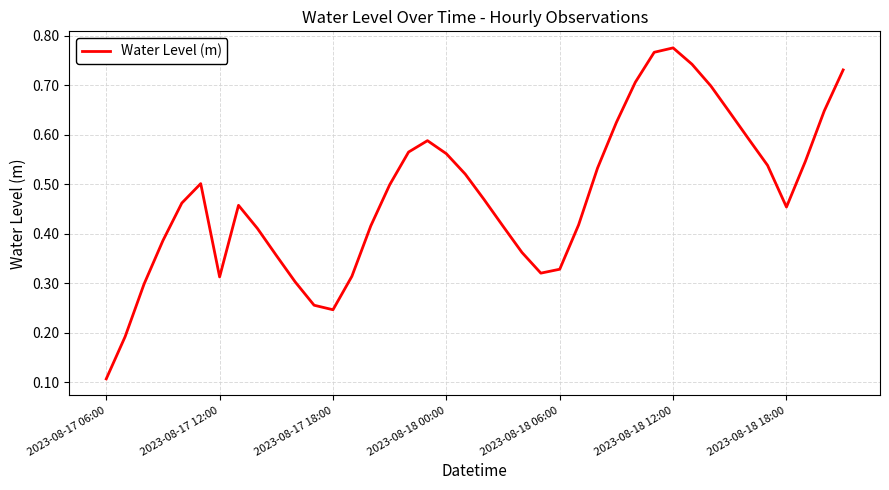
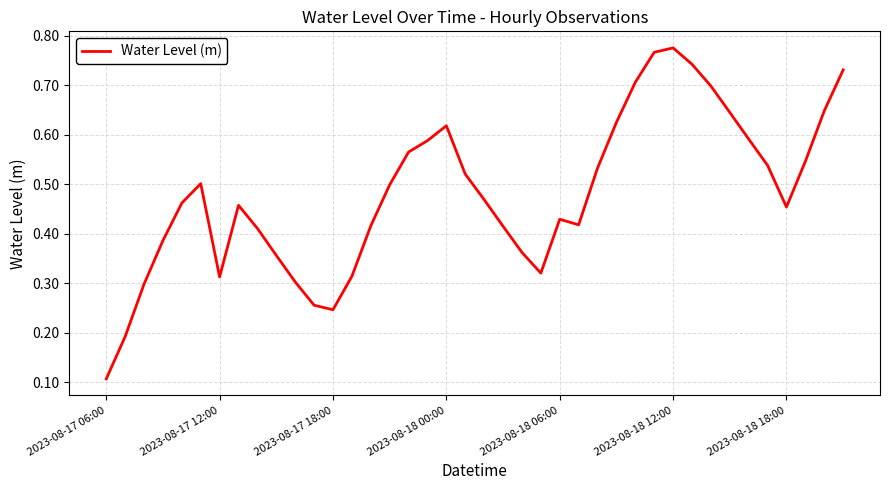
2023-08-18 00:00: 0.56 -> 0.62
2023-08-18 06:00: 0.33 -> 0.43
